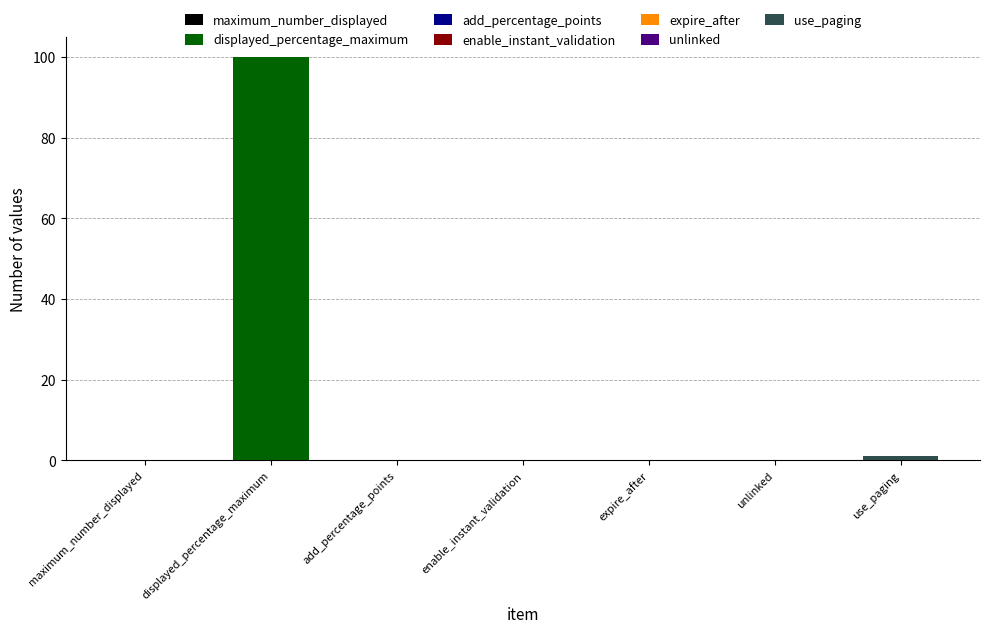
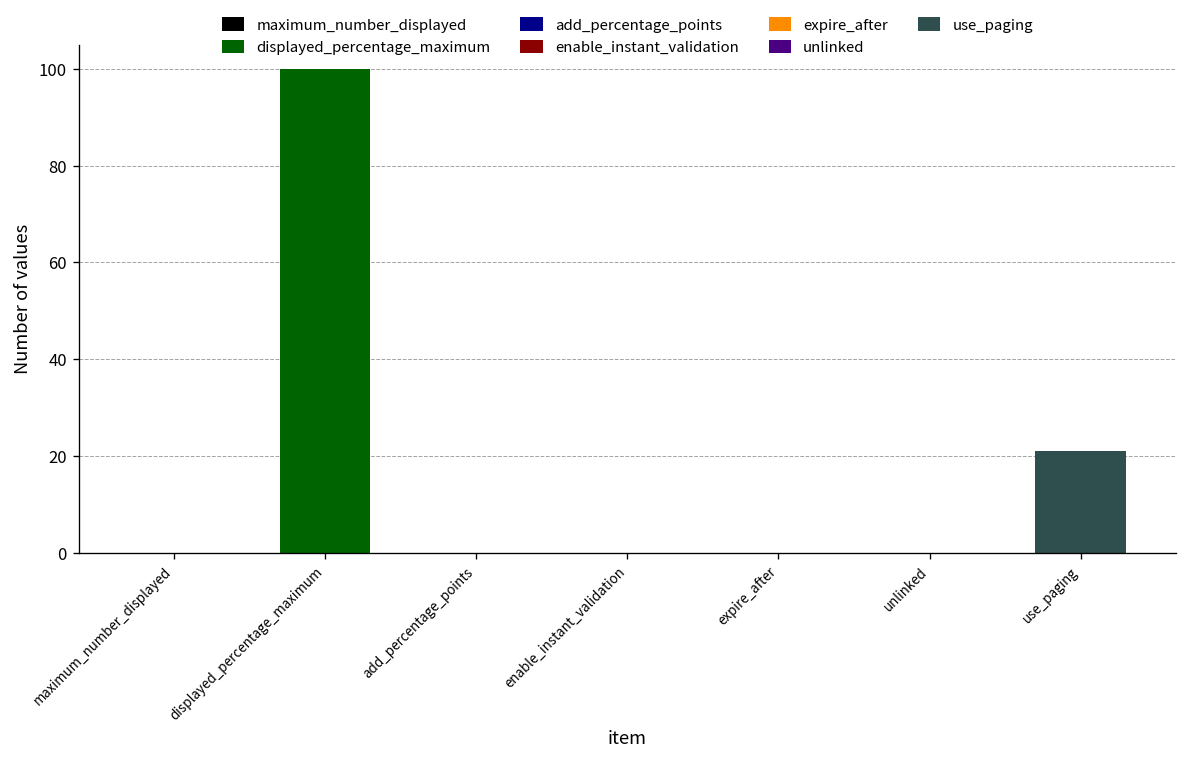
use_paging: 1 -> 21
